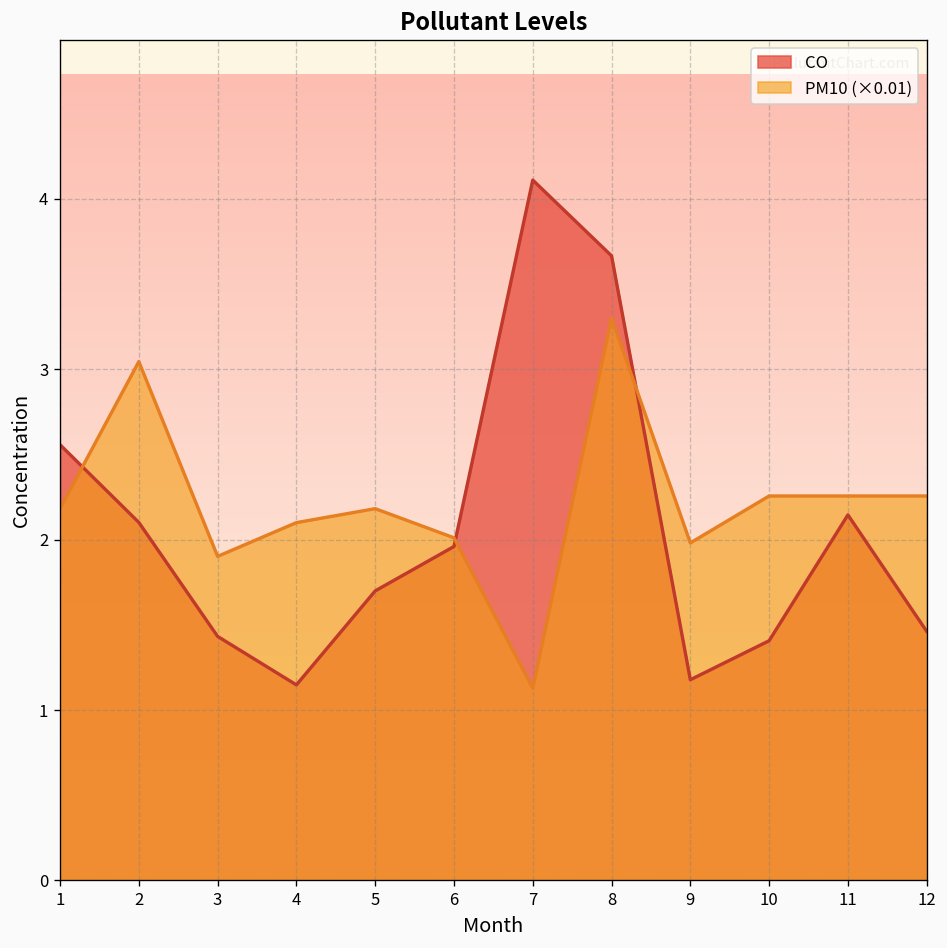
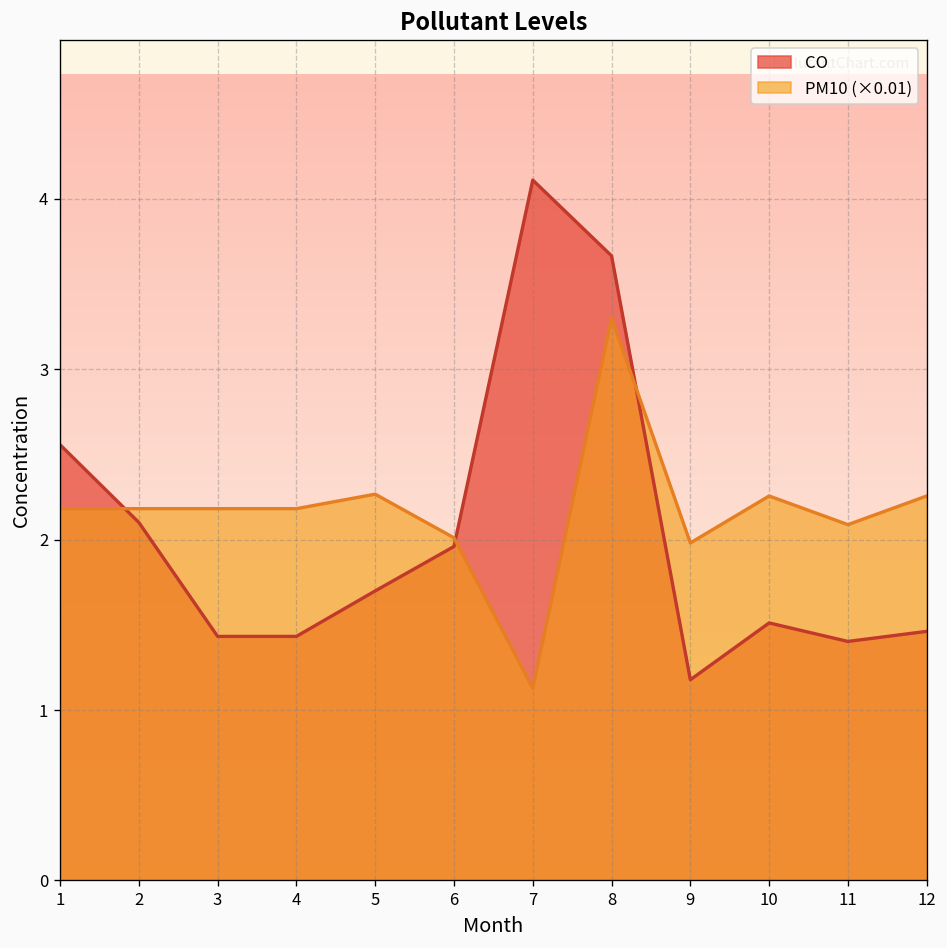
PM10 (×0.01), 2: 3.05 -> 2.18
PM10 (×0.01), 3: 1.90 -> 2.18
CO, 4: 1.15 -> 1.43
PM10 (×0.01), 4: 2.10 -> 2.18
PM10 (×0.01), 5: 2.18 -> 2.27
CO, 10: 1.41 -> 1.51
CO, 11: 2.15 -> 1.40
PM10 (×0.01), 11: 2.26 -> 2.09
